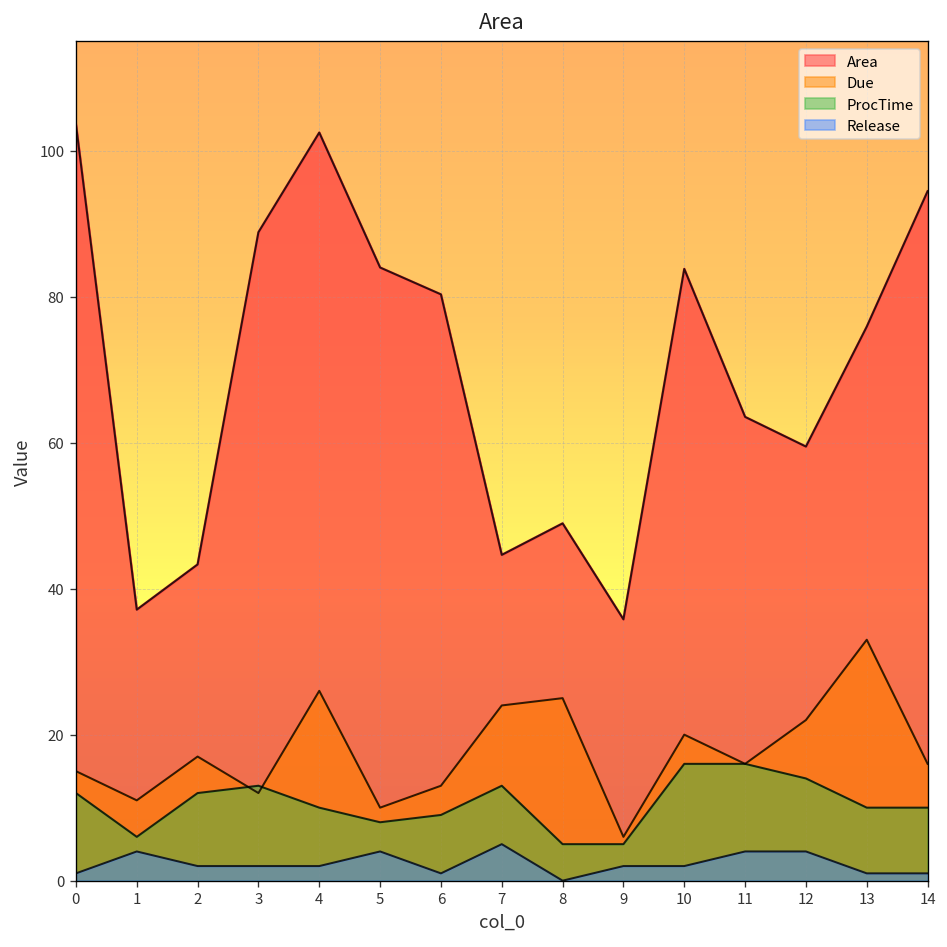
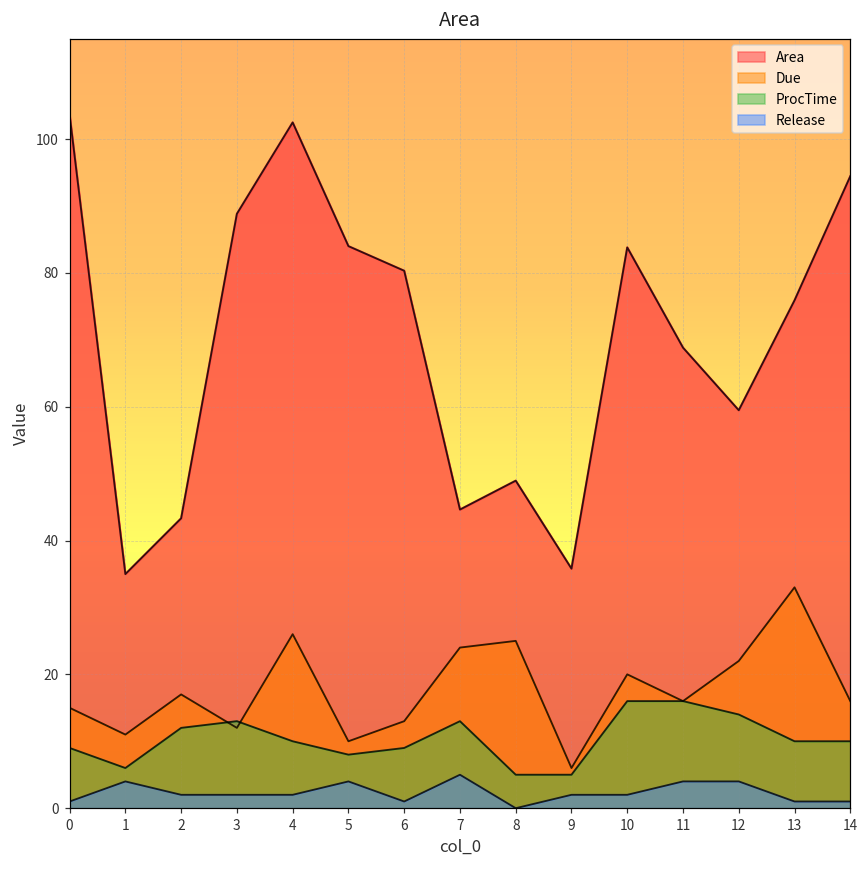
ProcTime, 0: 12 -> 9
Area, 1: 37 -> 35
Area, 11: 64 -> 69
